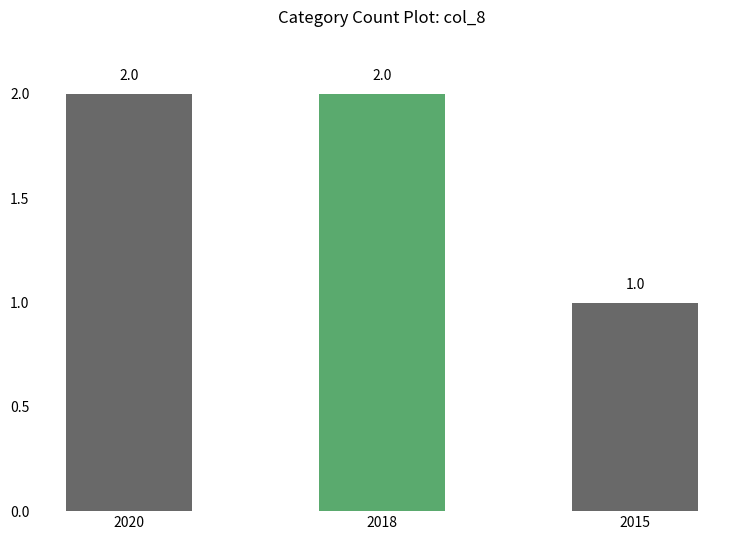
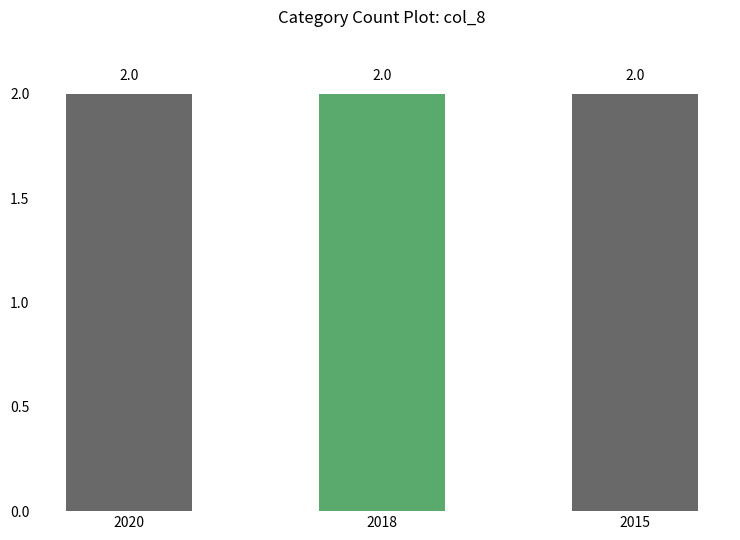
2015: 1.0 -> 2.0
